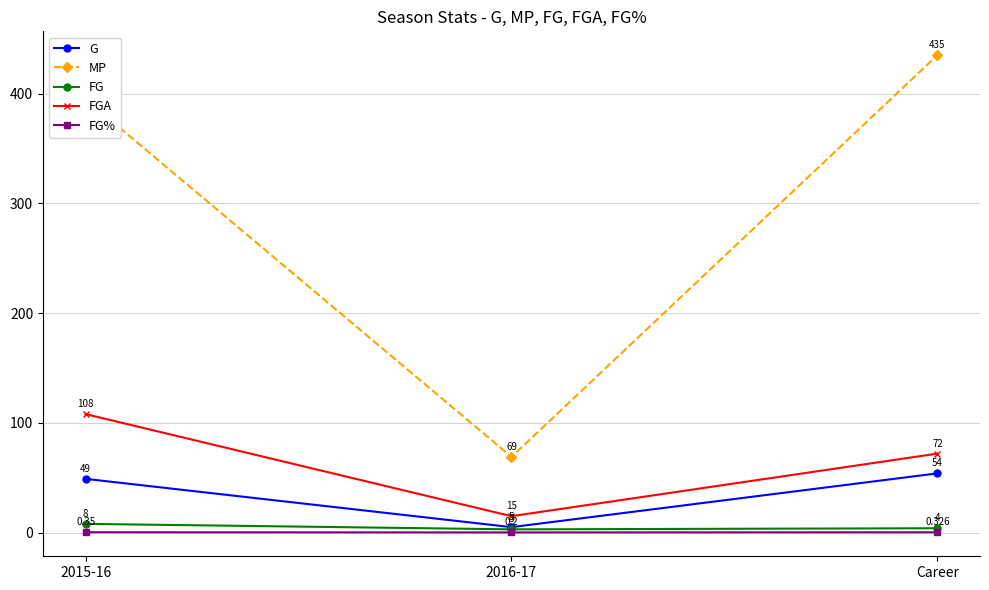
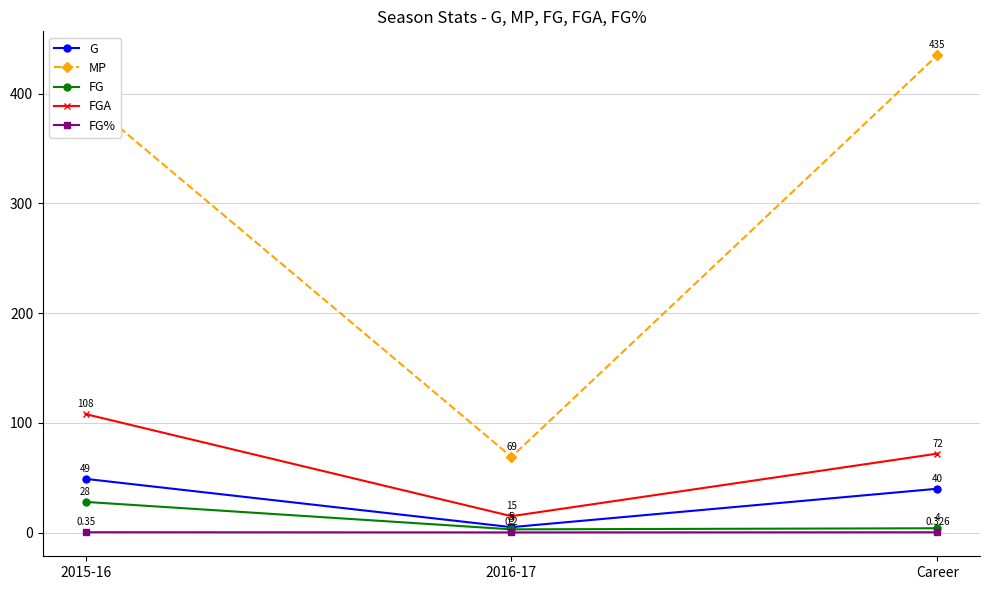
FG, 2015-16: 8 -> 28
G, Career: 54 -> 40
